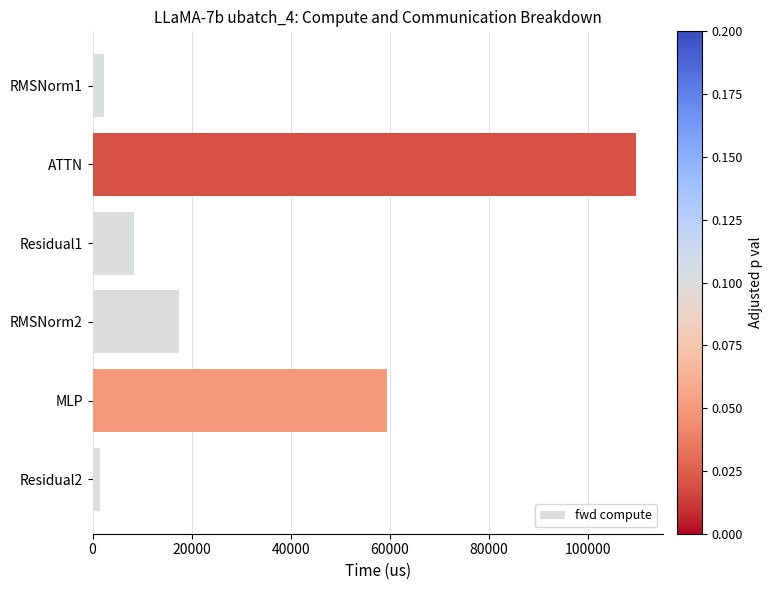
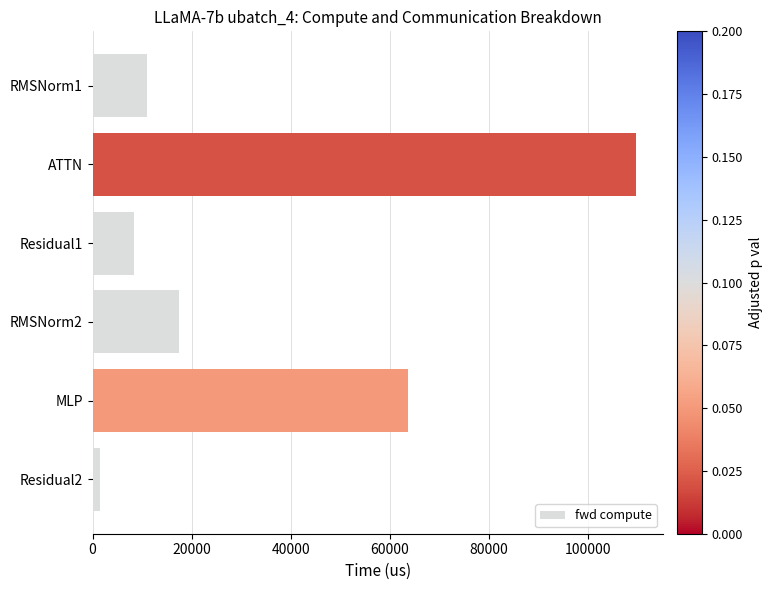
RMSNorm1: 2000 -> 11000
MLP: 59000 -> 64000
